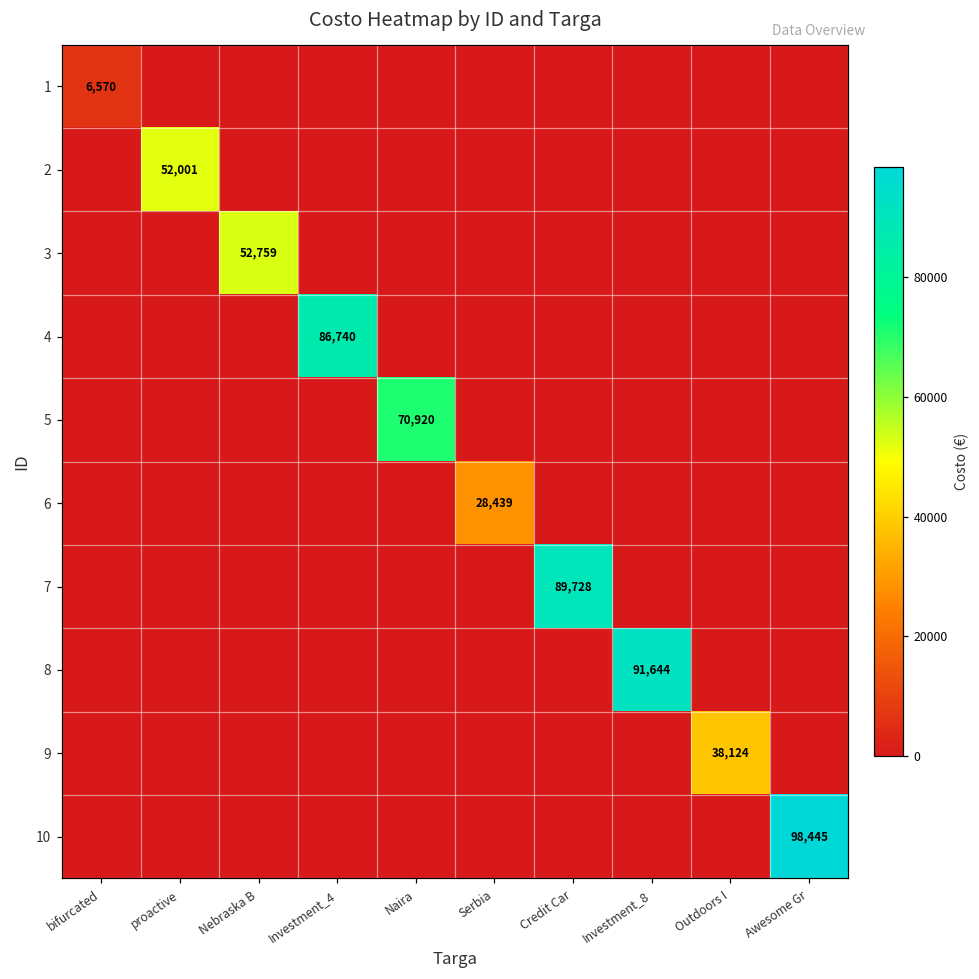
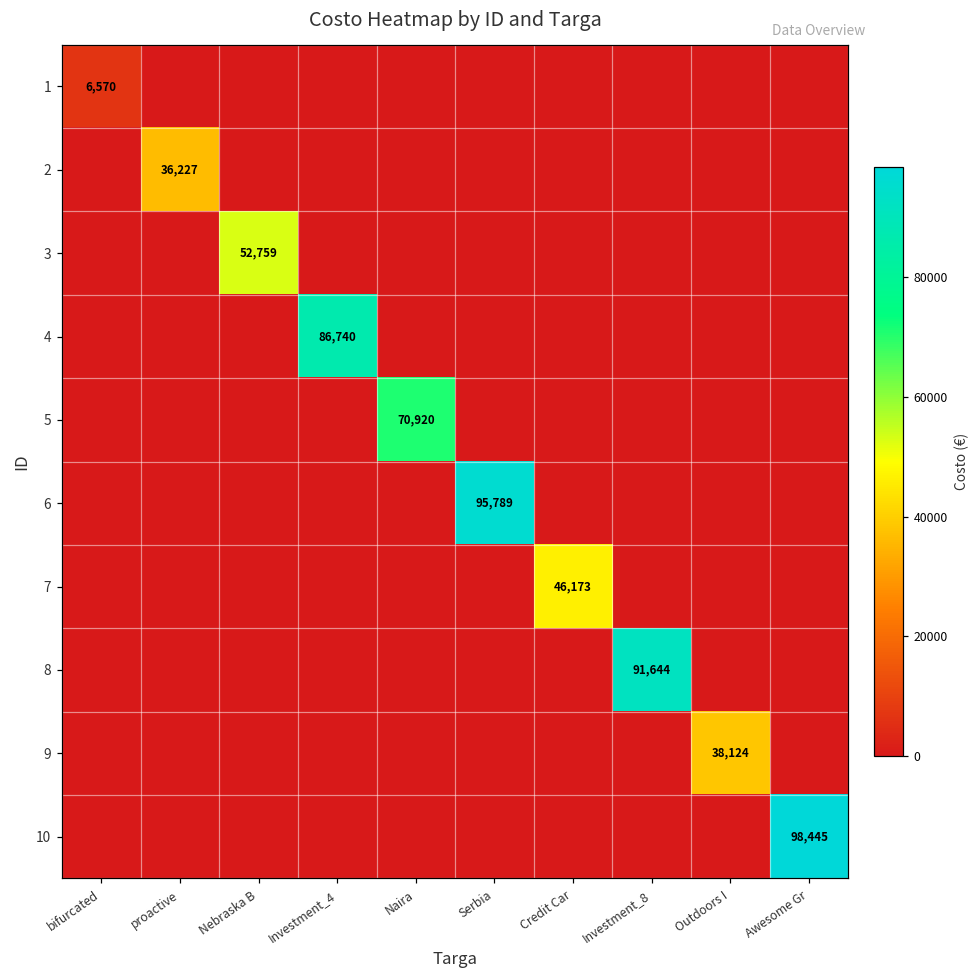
2, proactive: 52,001 -> 36,227
6, Serbia: 28,439 -> 95,789
7, Credit Car: 89,728 -> 46,173
